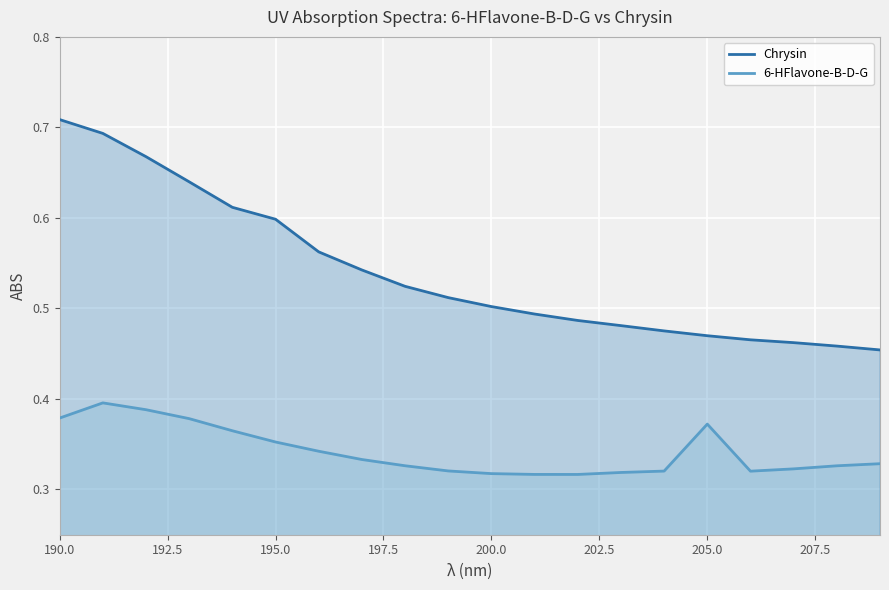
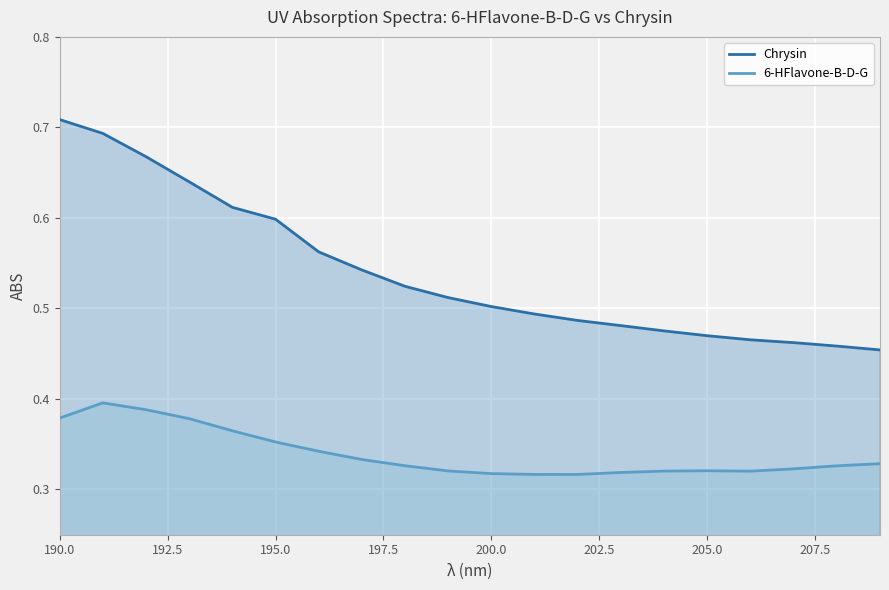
6-HFlavone-B-D-G, 205.0: 0.37 -> 0.32
